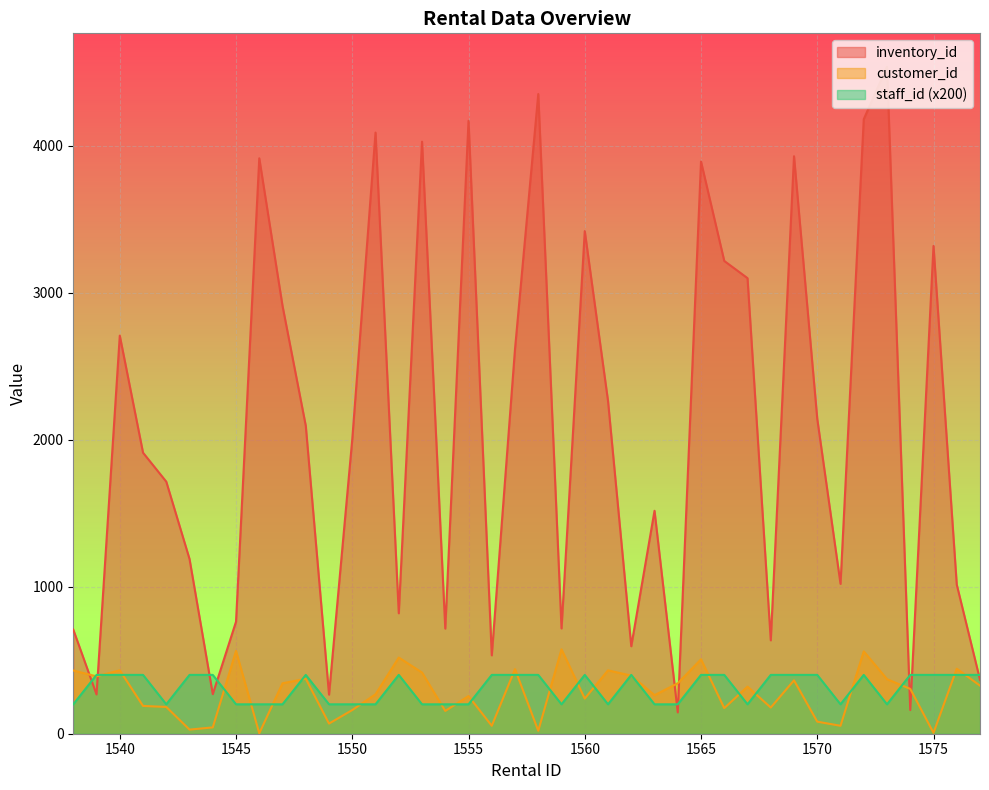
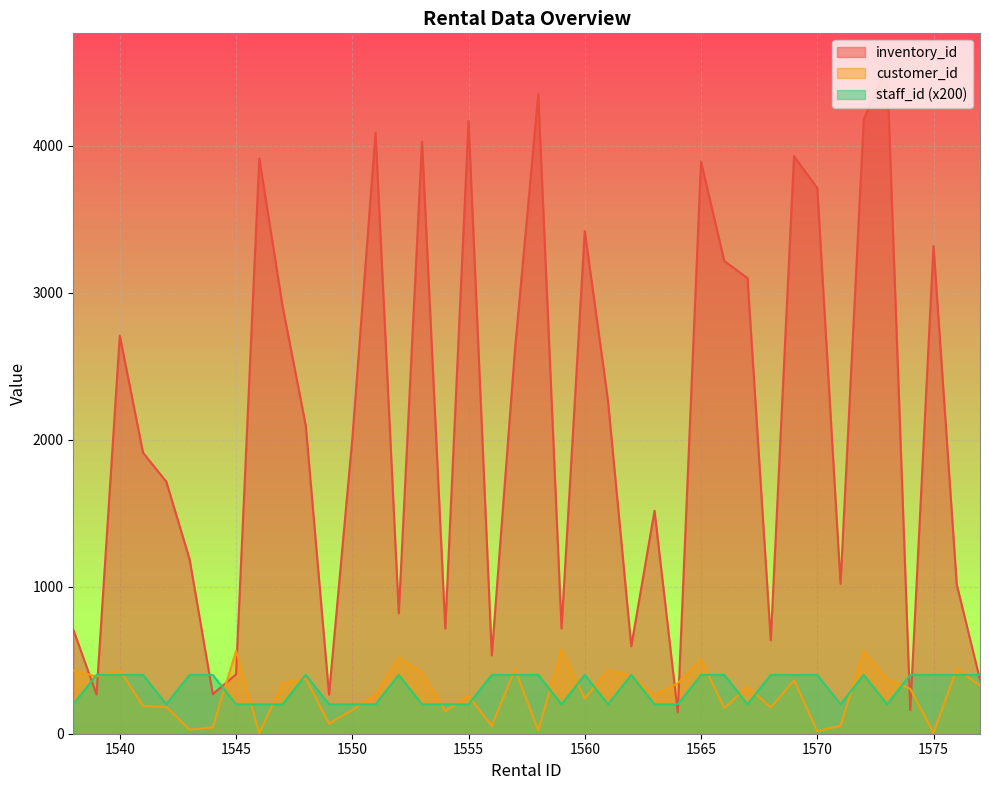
inventory_id, 1545: 760 -> 400
inventory_id, 1570: 2140 -> 3710
customer_id, 1570: 80 -> 20
